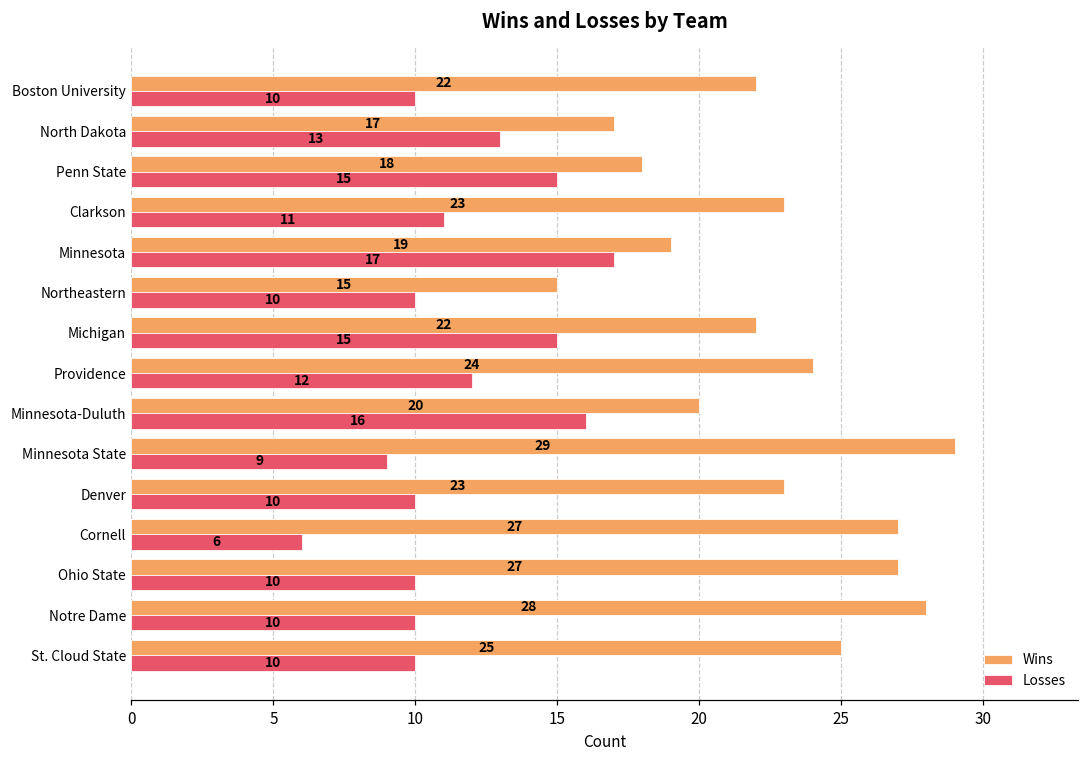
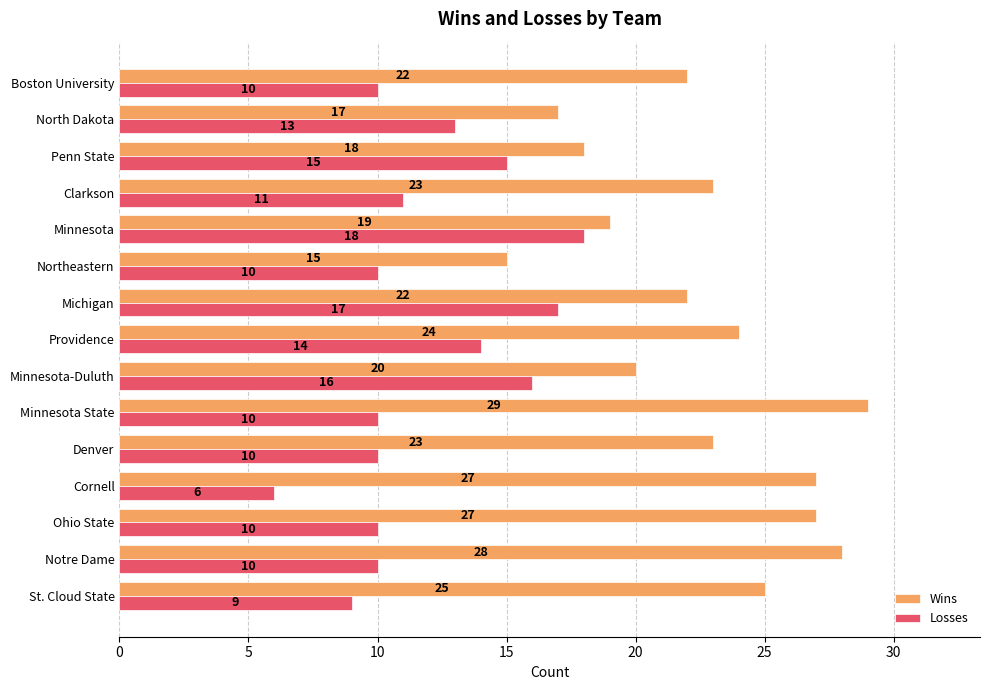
Losses, Minnesota: 17 -> 18
Losses, Michigan: 15 -> 17
Losses, Providence: 12 -> 14
Losses, Minnesota State: 9 -> 10
Losses, St. Cloud State: 10 -> 9
